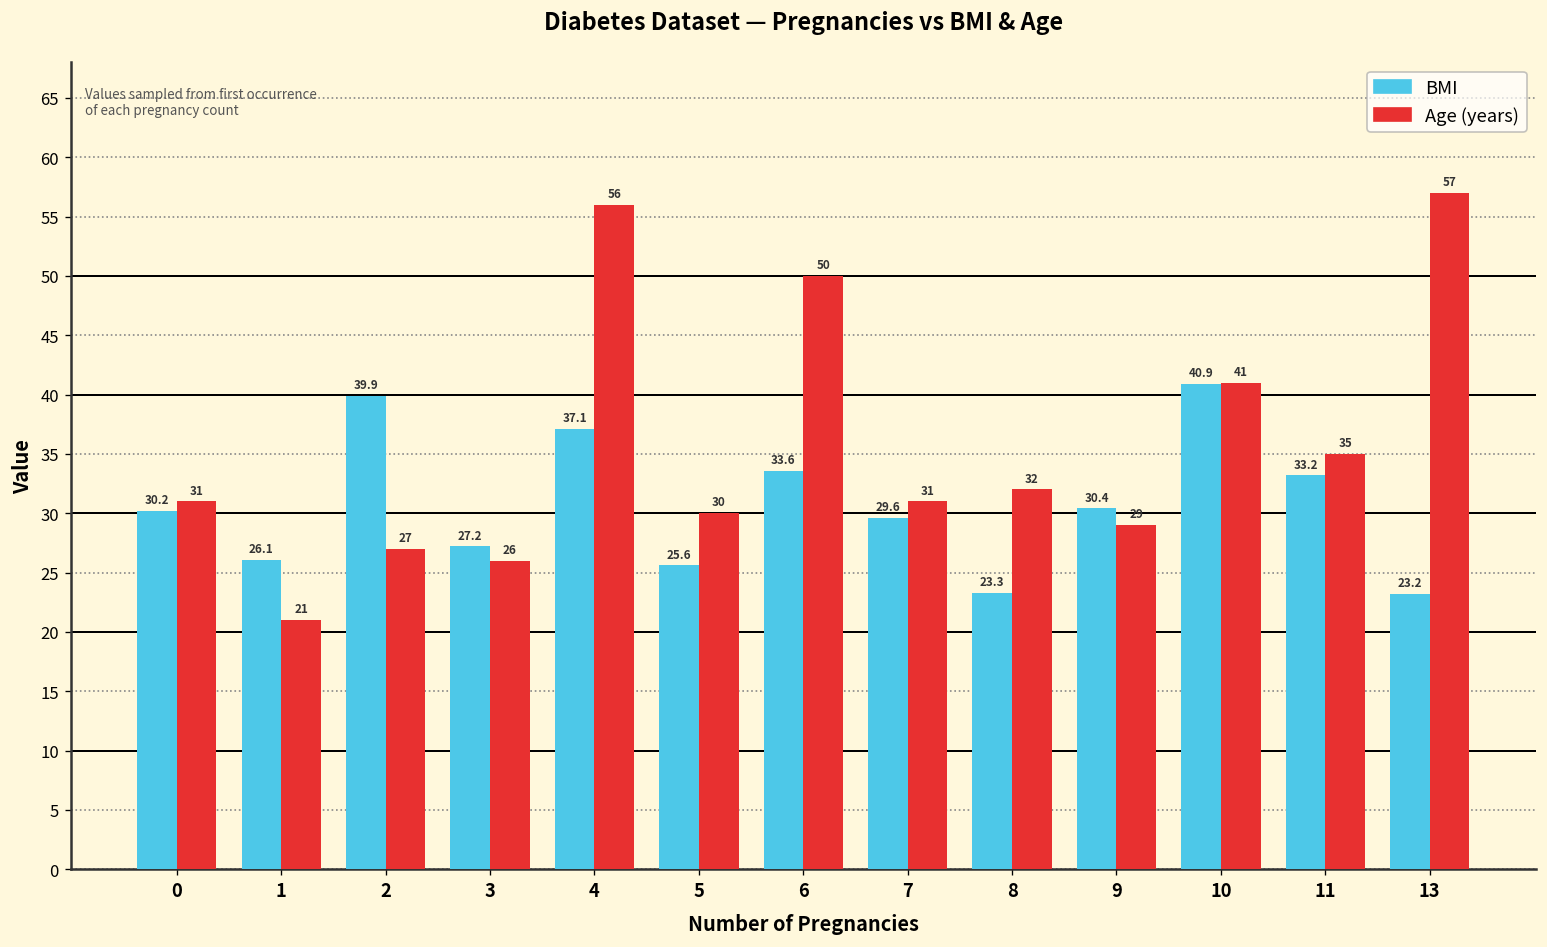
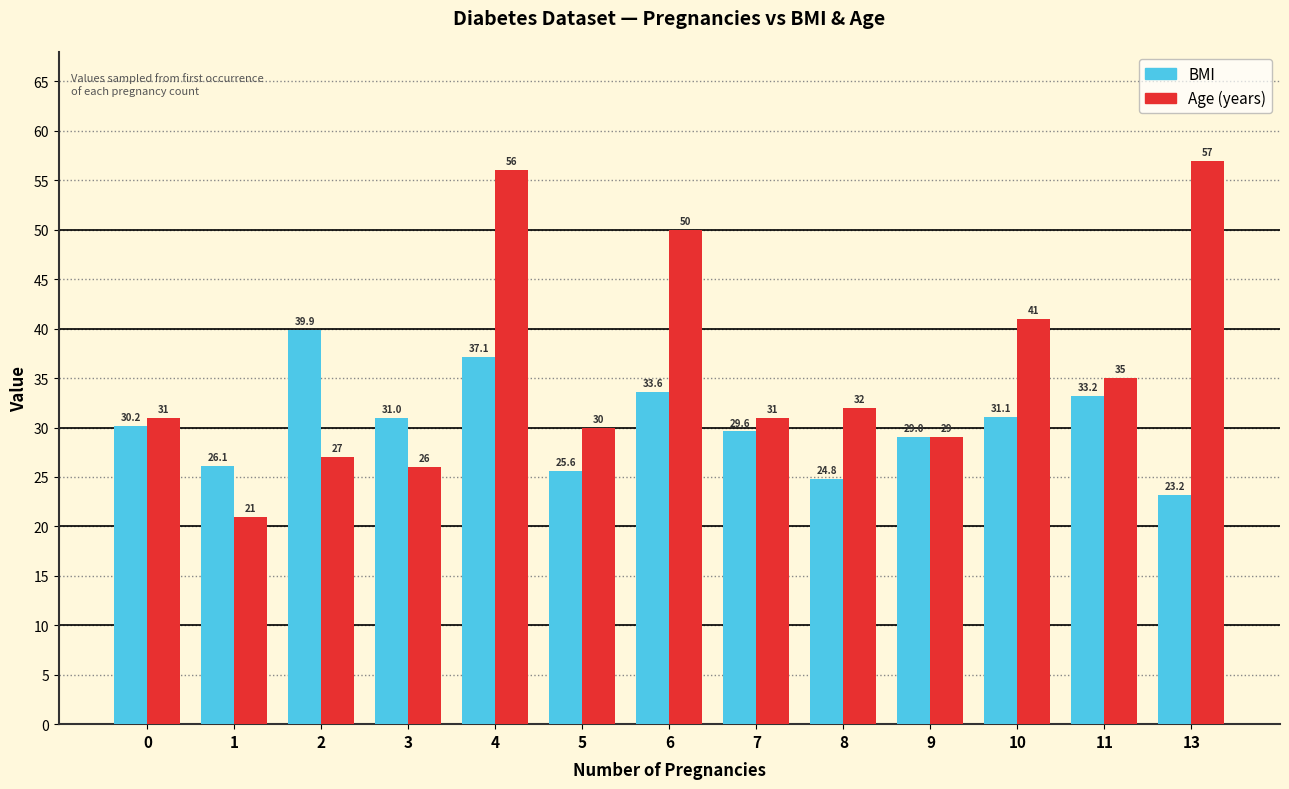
BMI, 3: 27.2 -> 31.0
BMI, 8: 23.3 -> 24.8
BMI, 9: 30.4 -> 29.0
BMI, 10: 40.9 -> 31.1
